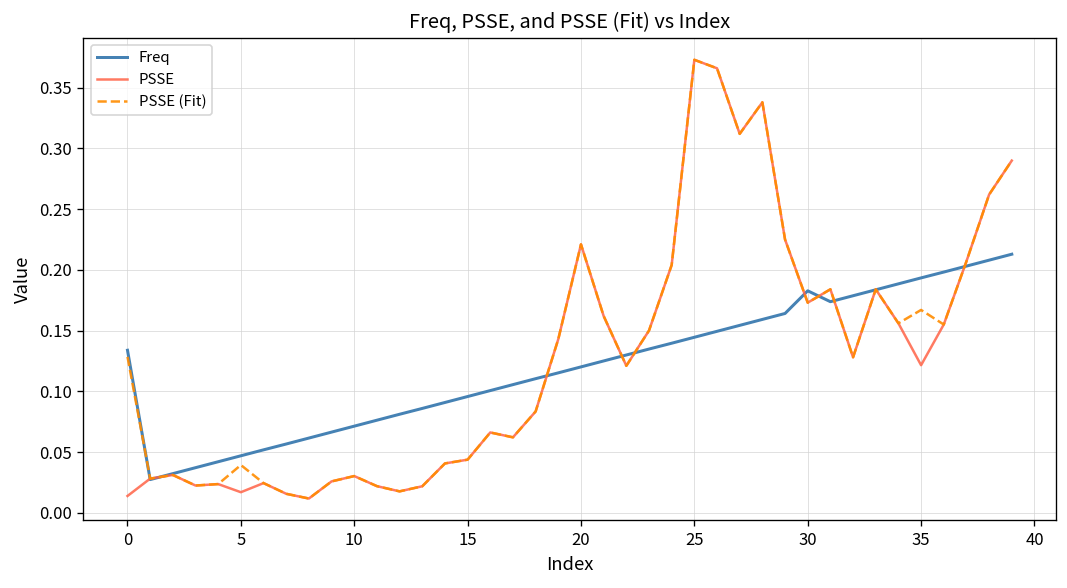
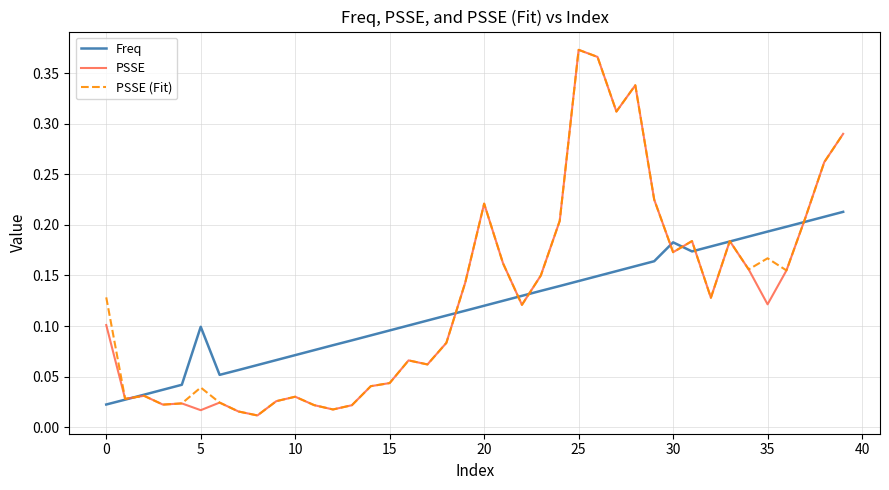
Freq, 0: 0.134 -> 0.022
PSSE, 0: 0.014 -> 0.101
Freq, 5: 0.047 -> 0.099
